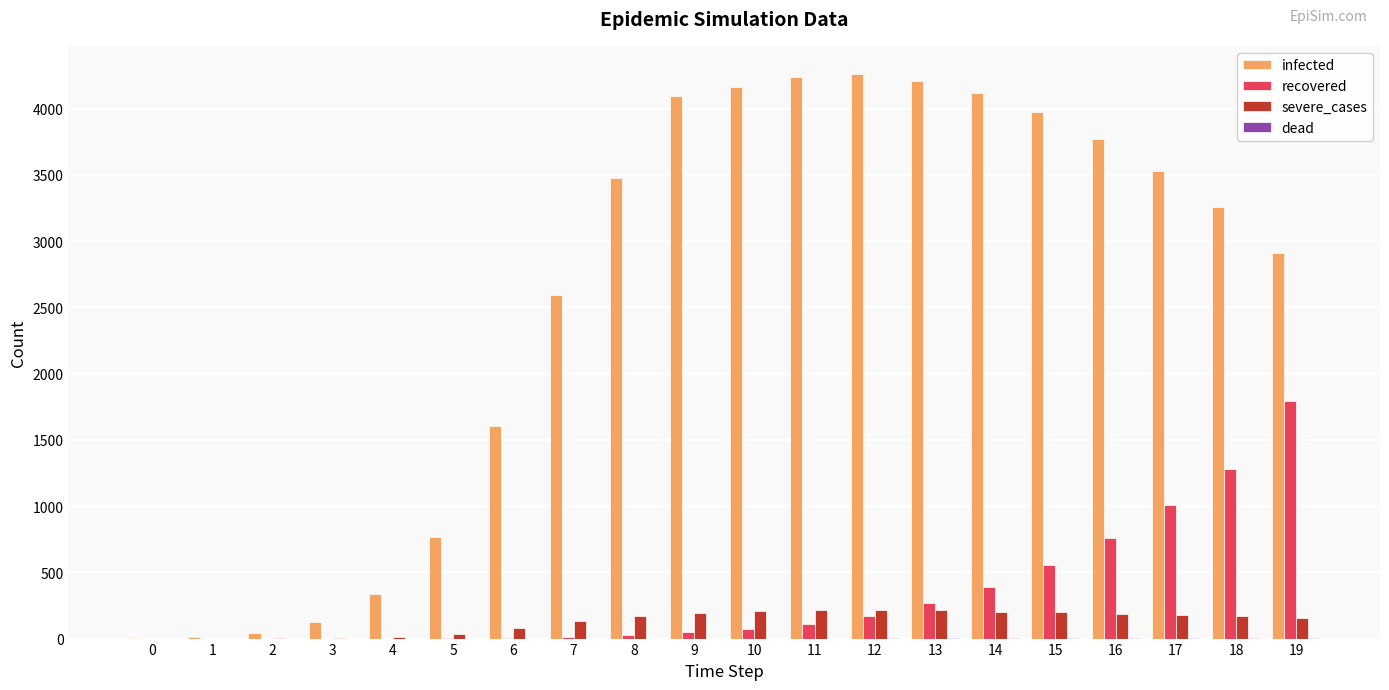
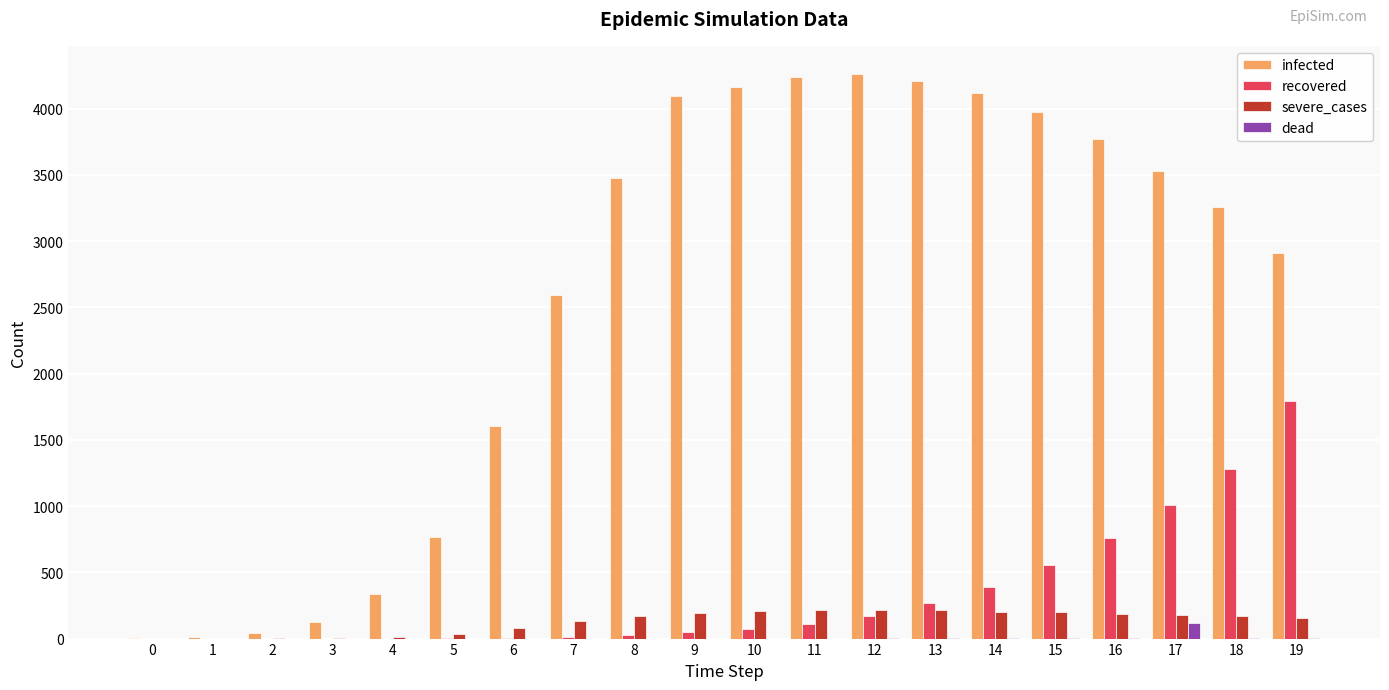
dead, 17: 0 -> 120
